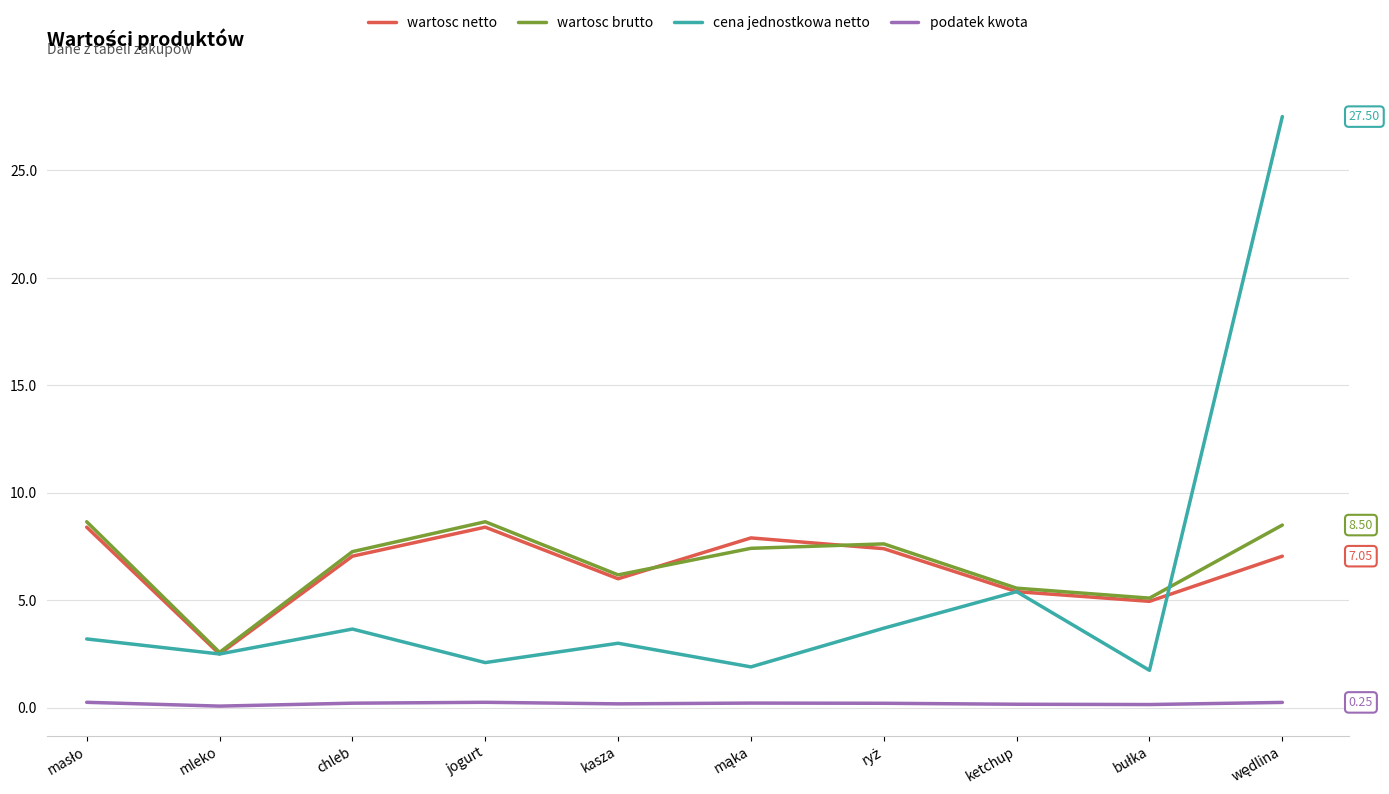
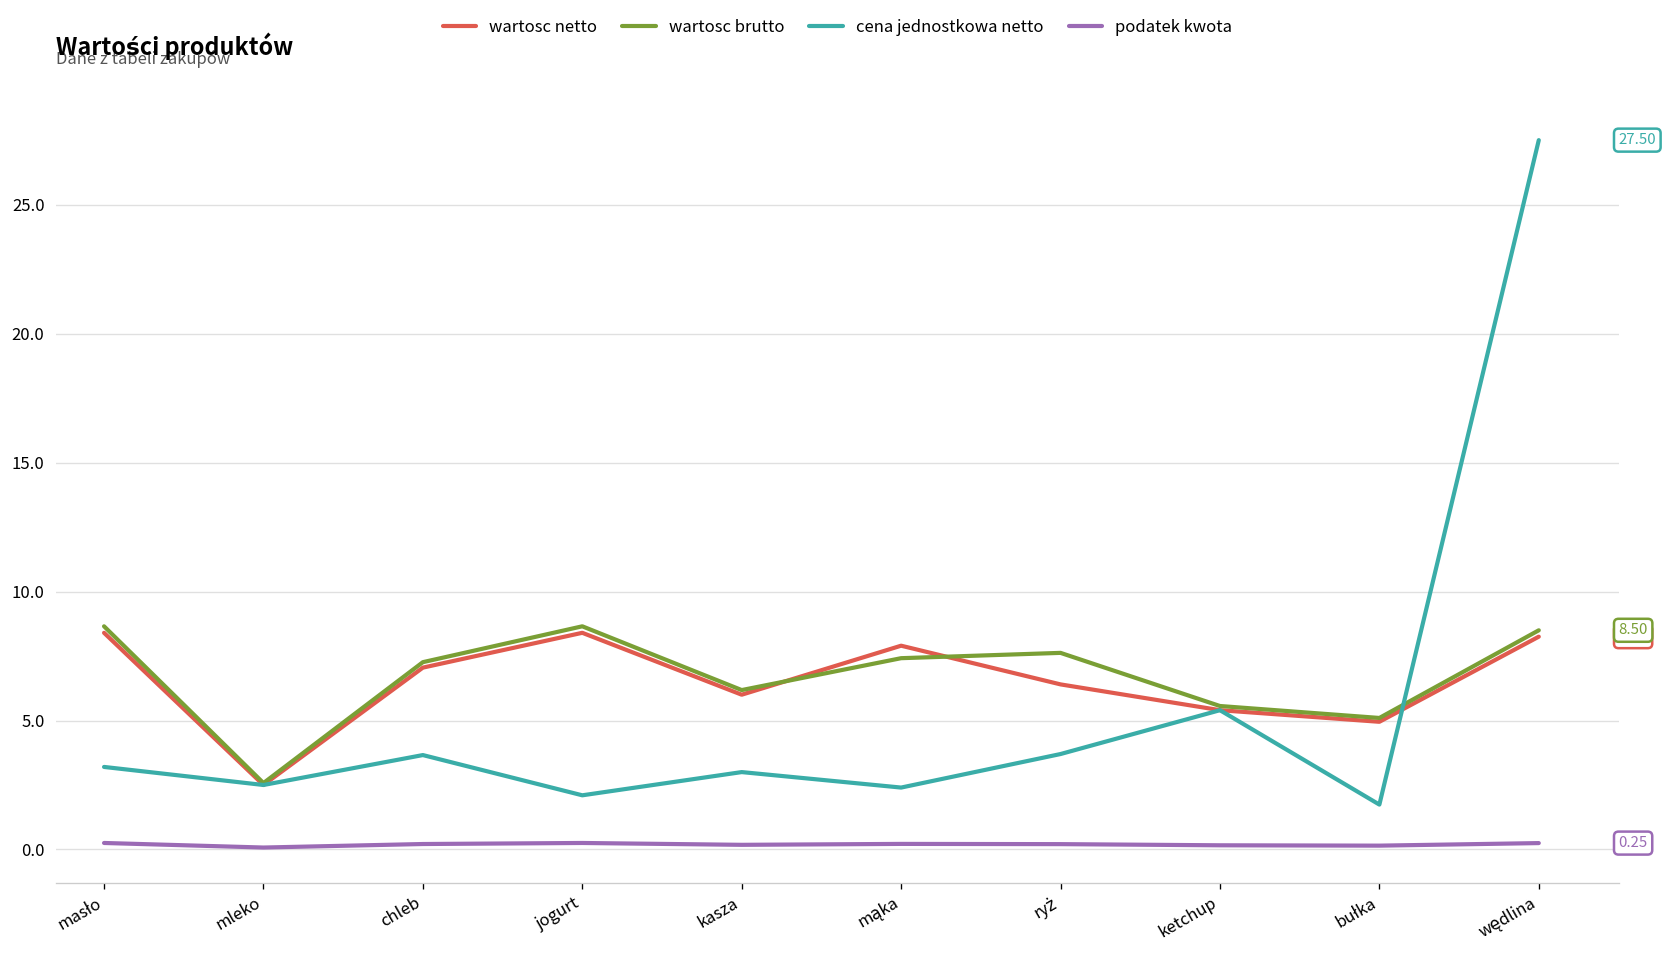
cena jednostkowa netto, mąka: 1.9 -> 2.4
wartosc netto, ryż: 7.4 -> 6.4
wartosc netto, wędlina: 7.05 -> 8.25
